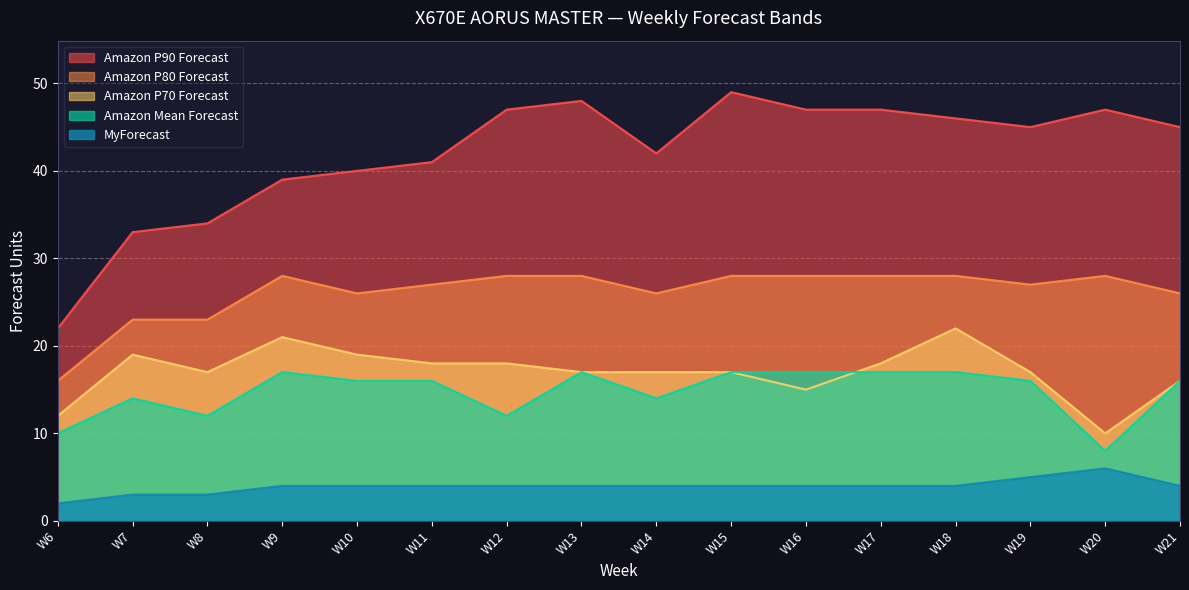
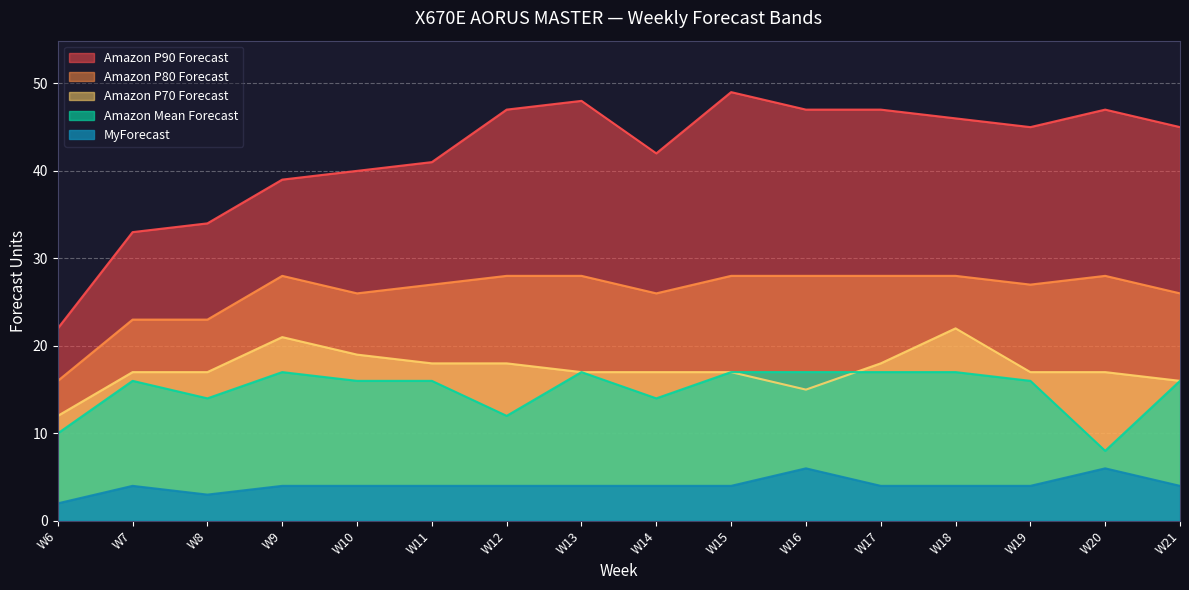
Amazon P70 Forecast, W7: 19 -> 17
Amazon Mean Forecast, W7: 14 -> 16
MyForecast, W7: 3 -> 4
Amazon Mean Forecast, W8: 12 -> 14
MyForecast, W16: 4 -> 6
MyForecast, W19: 5 -> 4
Amazon P70 Forecast, W20: 10 -> 17
